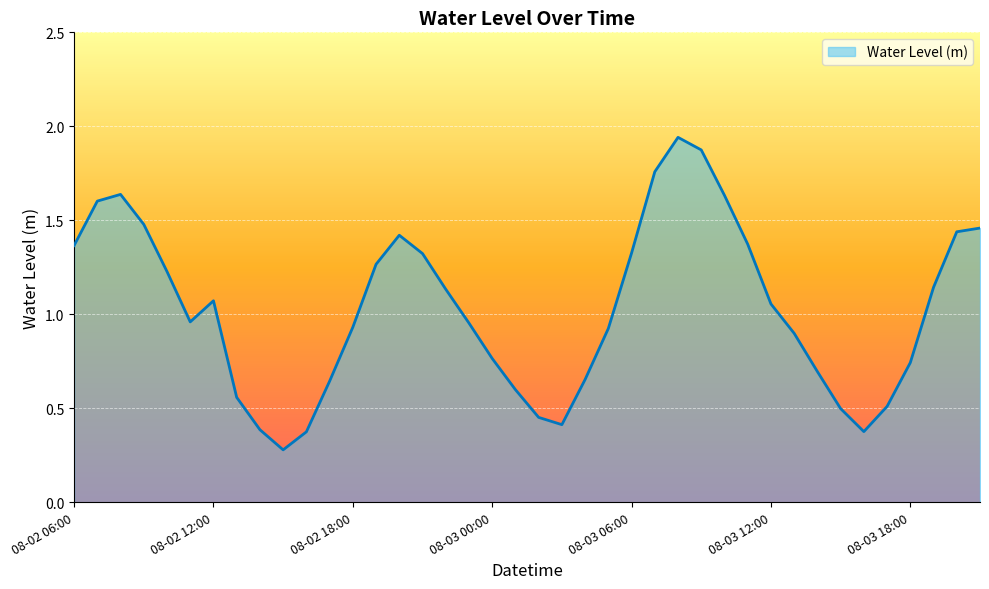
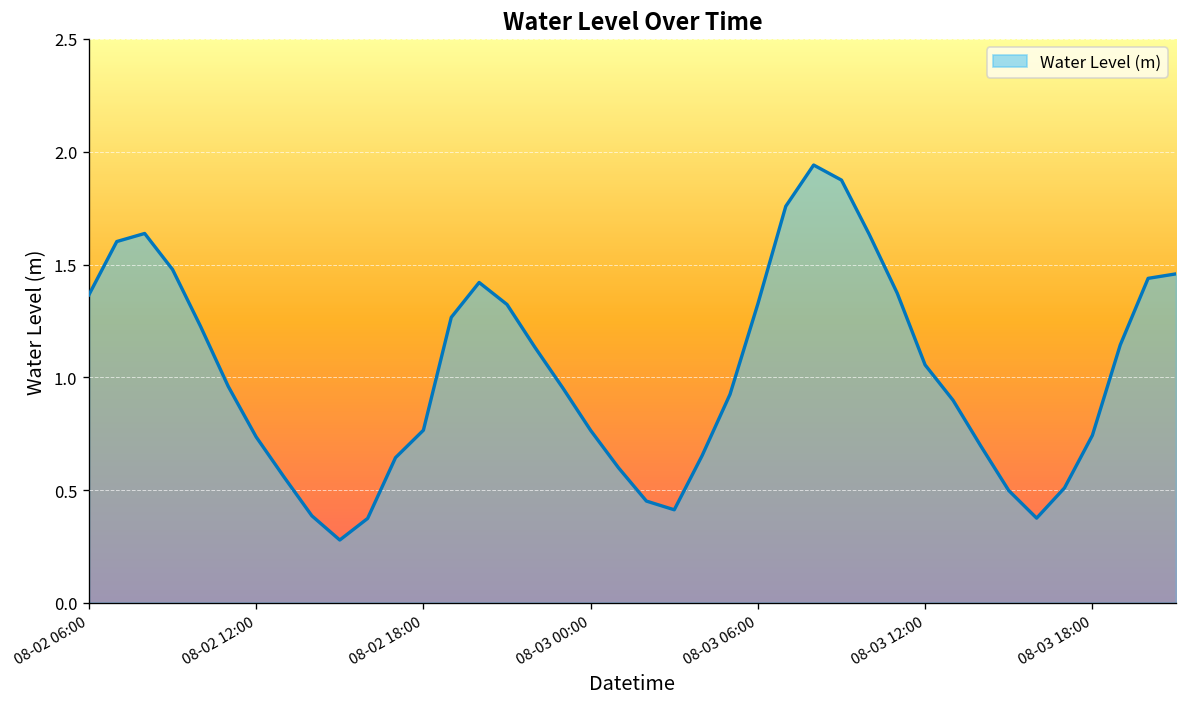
08-02 12:00: 1.07 -> 0.74
08-02 18:00: 0.93 -> 0.77
